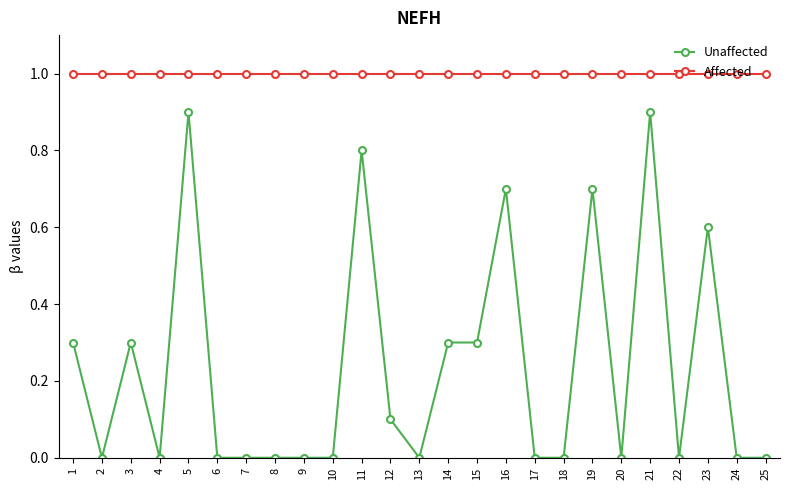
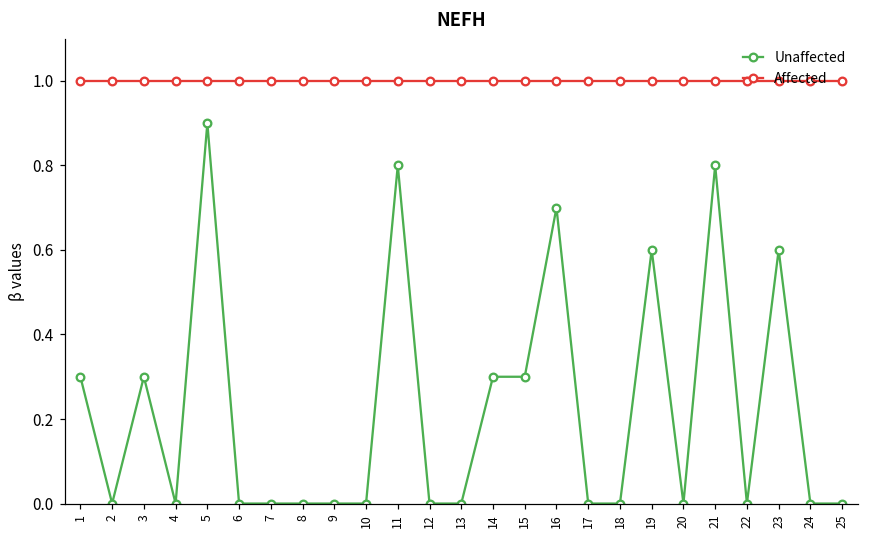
Unaffected, 12: 0.1 -> 0.0
Unaffected, 19: 0.7 -> 0.6
Unaffected, 21: 0.9 -> 0.8
